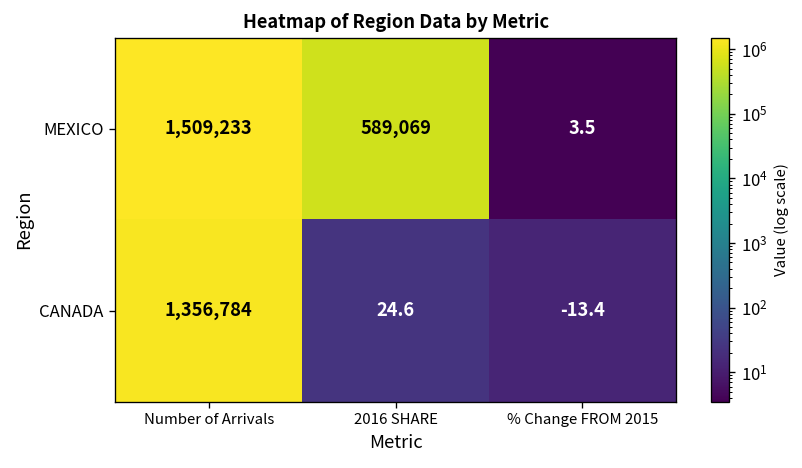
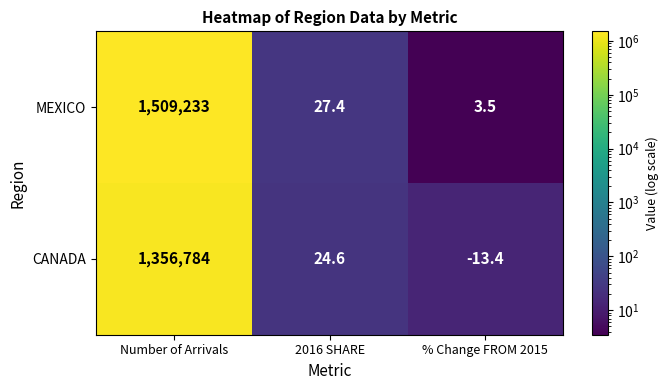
MEXICO, 2016 SHARE: 589,069 -> 27.4
